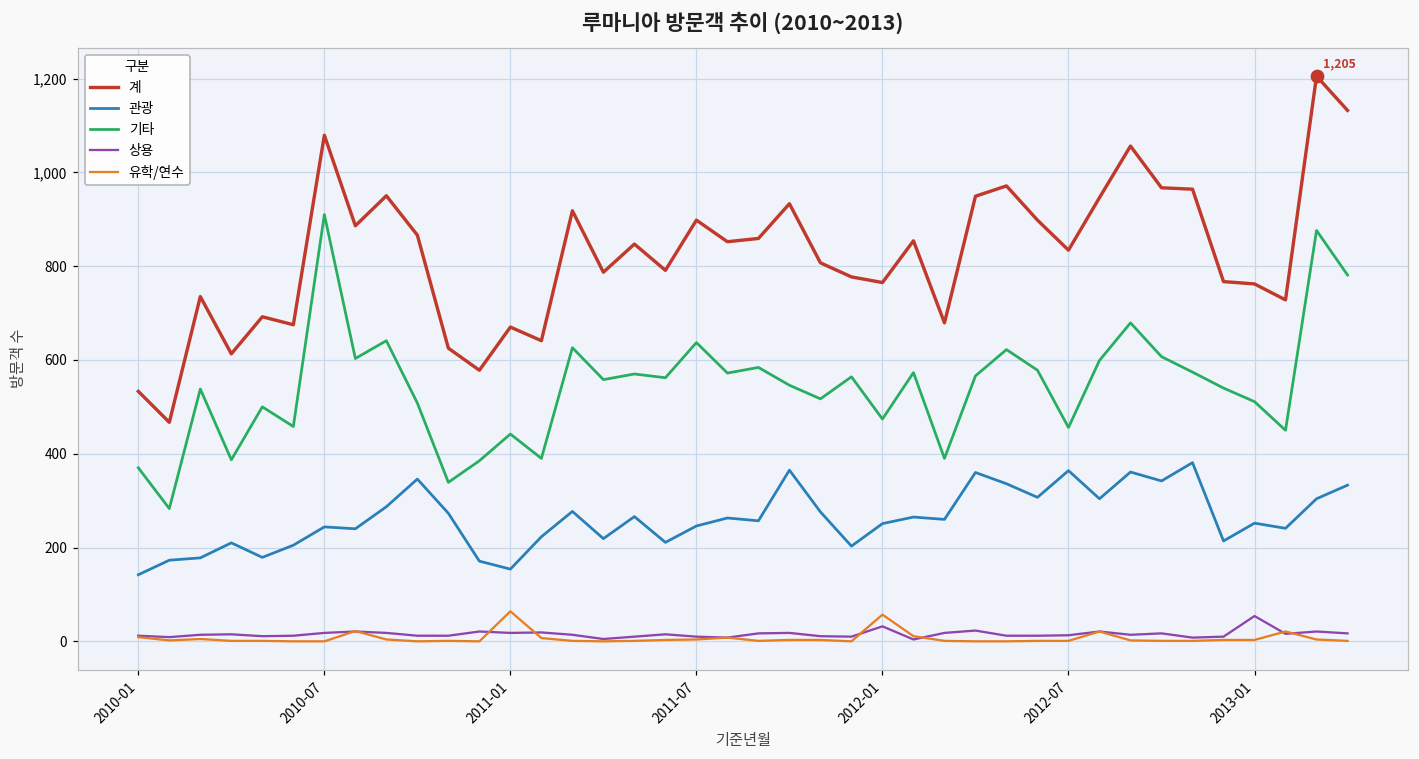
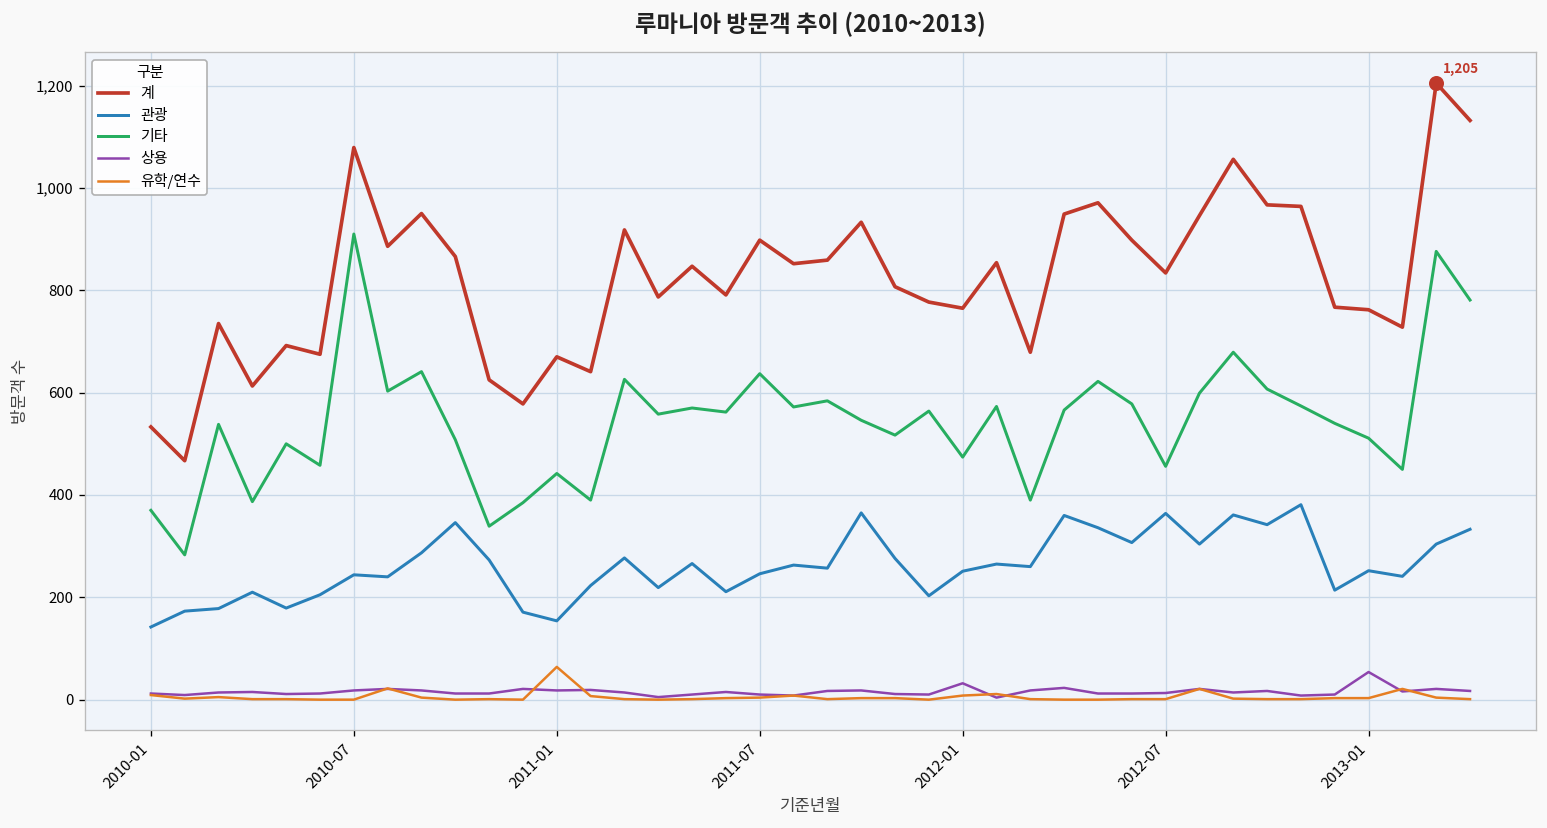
유학/연수, 2012-01: 60 -> 10
